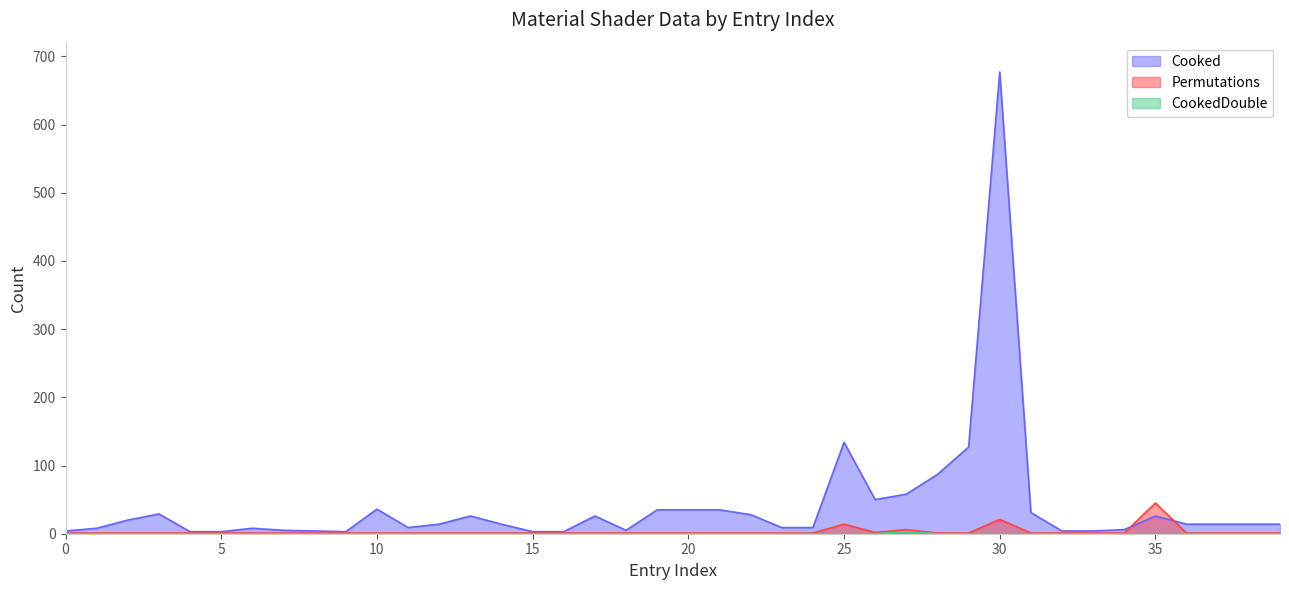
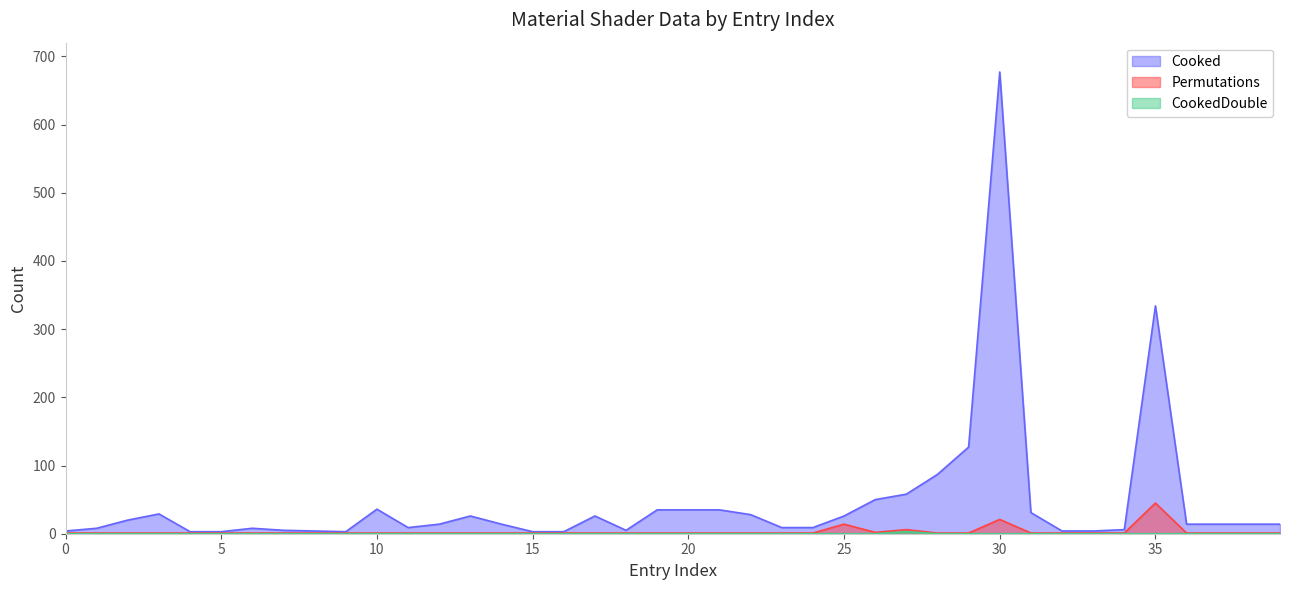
Cooked, 25: 130 -> 30
Cooked, 35: 30 -> 330
